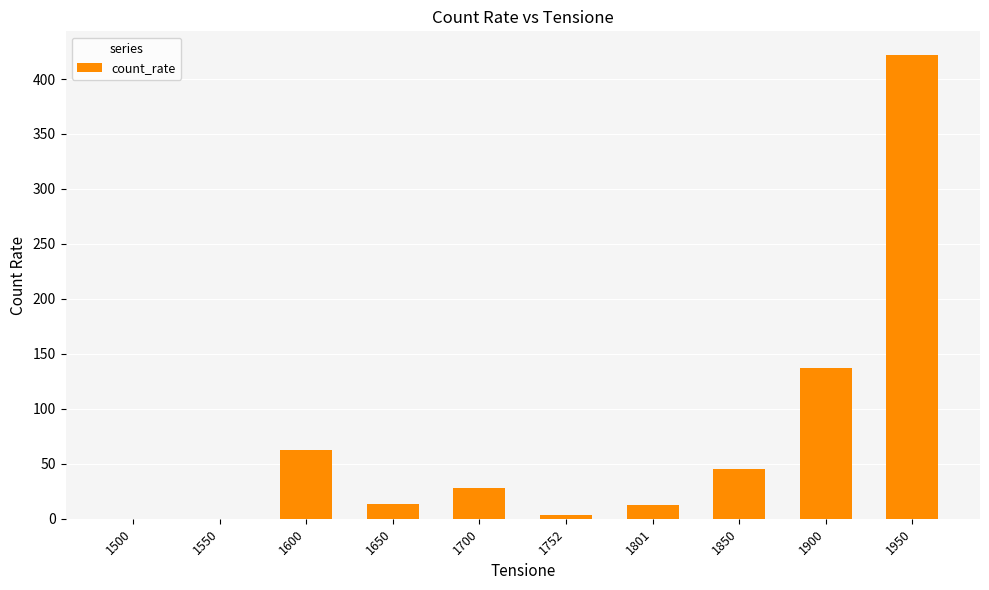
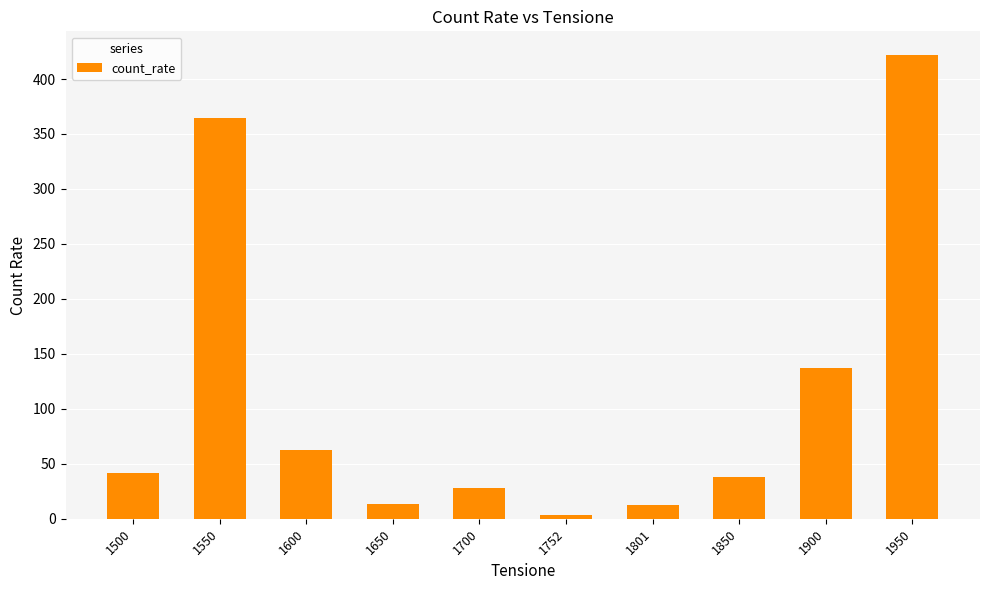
1500: 0 -> 42
1550: 0 -> 365
1850: 45 -> 38
